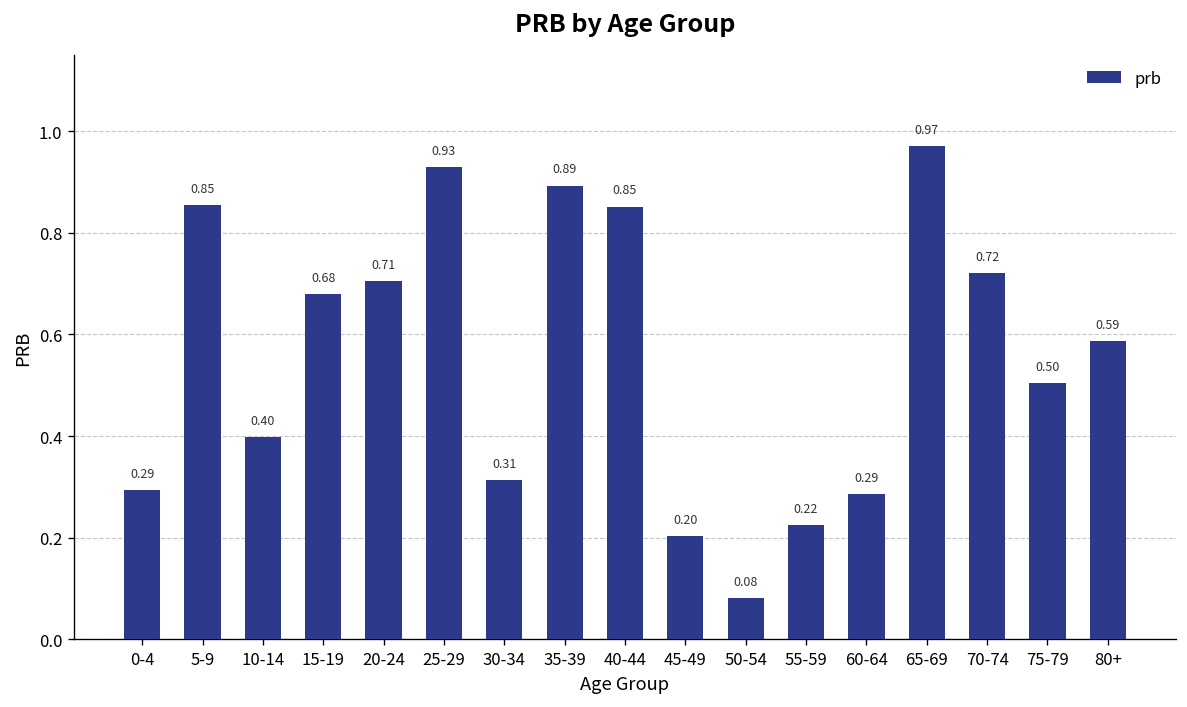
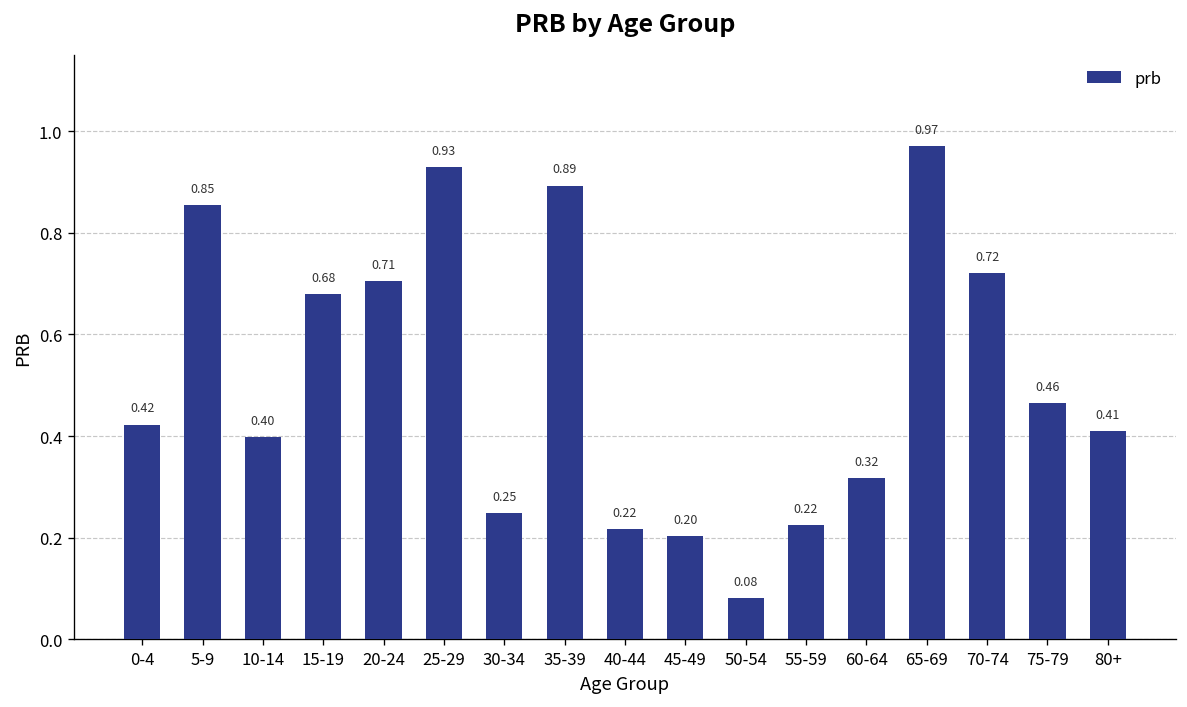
0-4: 0.29 -> 0.42
30-34: 0.31 -> 0.25
40-44: 0.85 -> 0.22
60-64: 0.29 -> 0.32
75-79: 0.50 -> 0.46
80+: 0.59 -> 0.41
